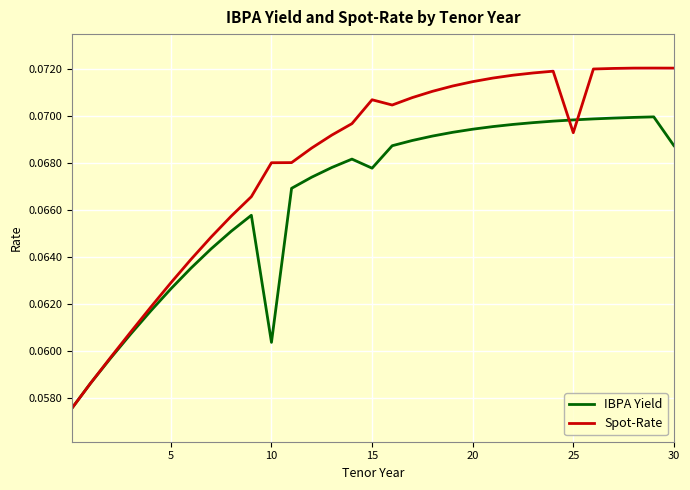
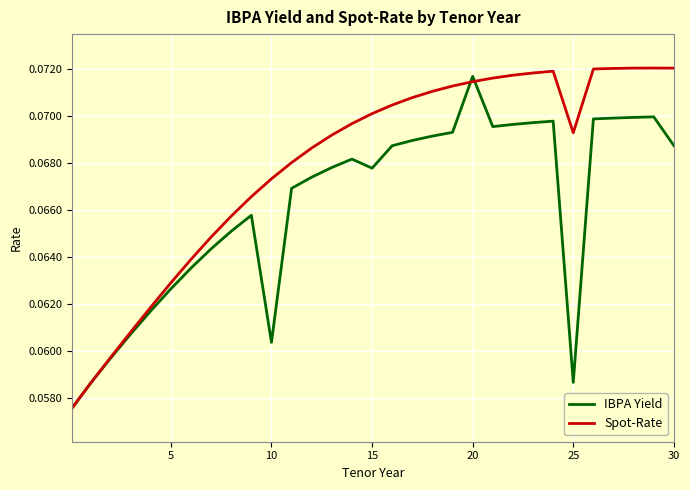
Spot-Rate, 10: 0.0680 -> 0.0673
Spot-Rate, 15: 0.0707 -> 0.0701
IBPA Yield, 20: 0.0694 -> 0.0717
IBPA Yield, 25: 0.0698 -> 0.0587
